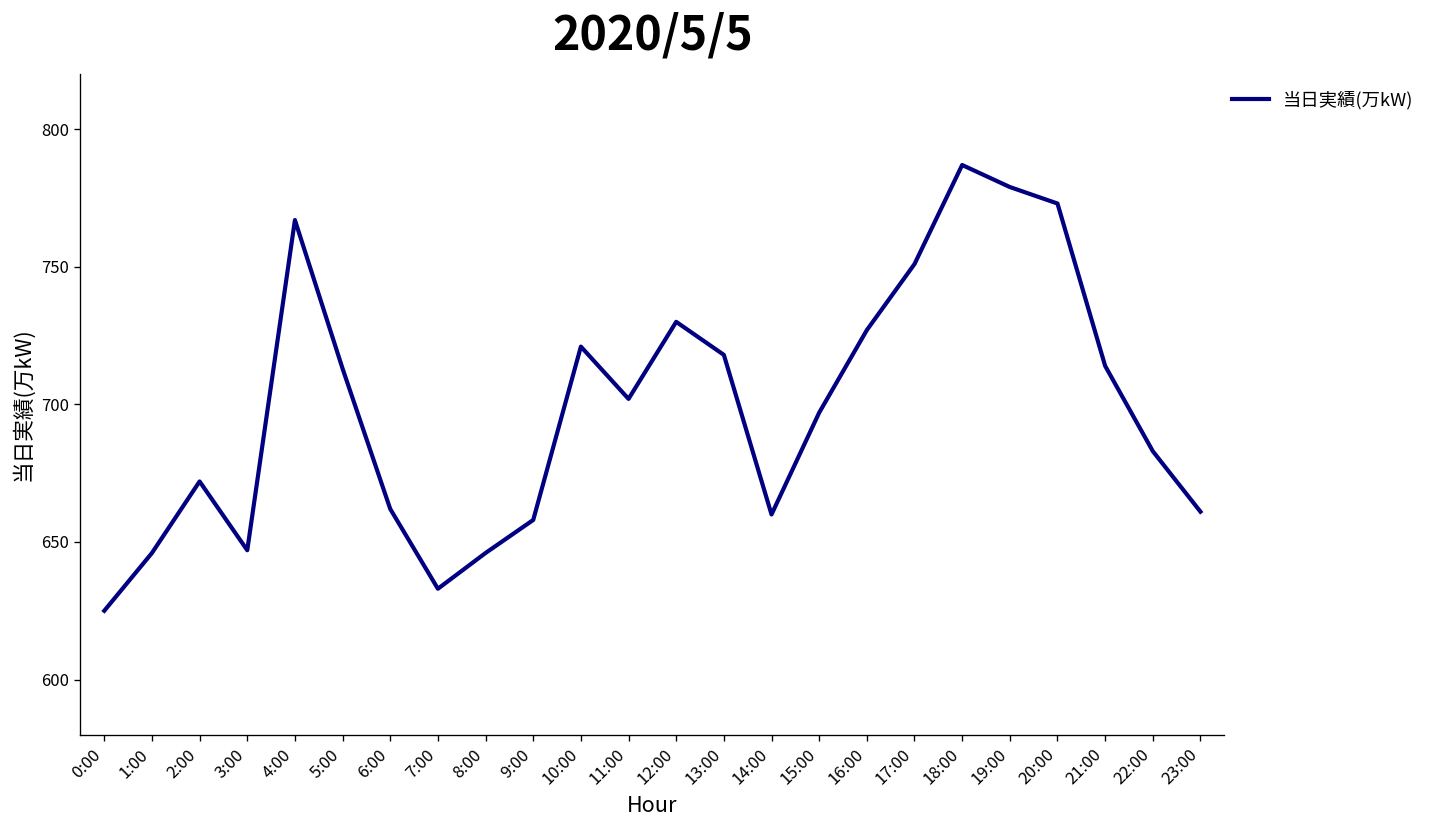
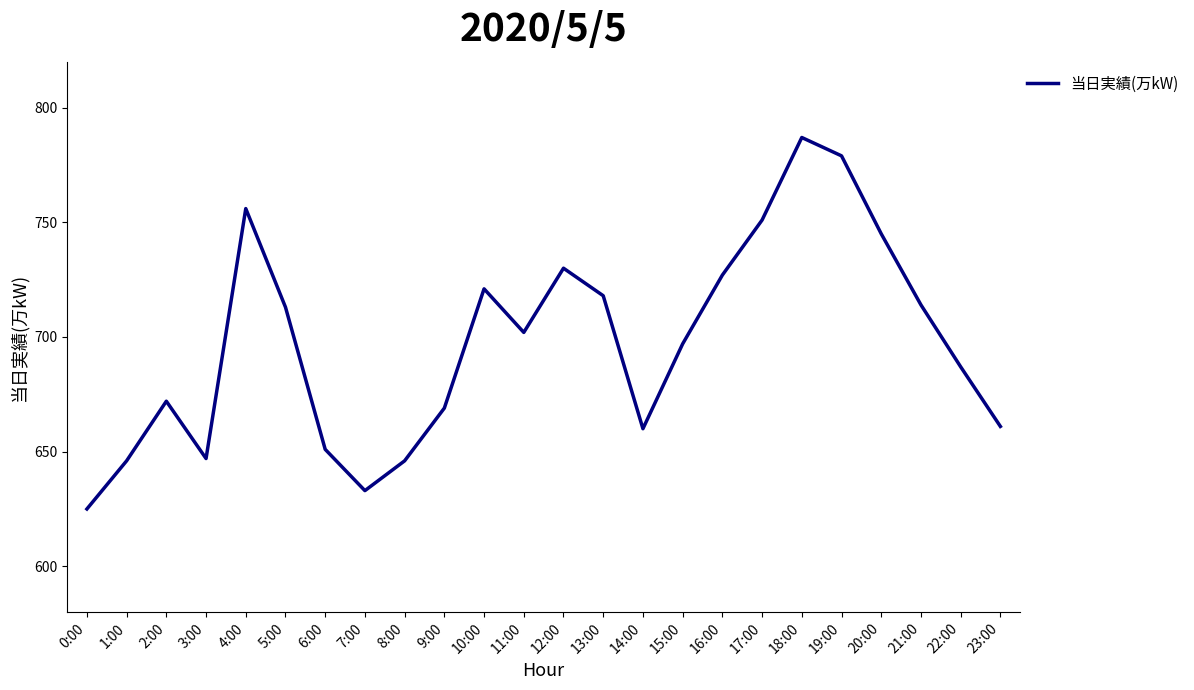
4:00: 767 -> 756
6:00: 662 -> 651
9:00: 658 -> 669
20:00: 773 -> 745
22:00: 683 -> 687
